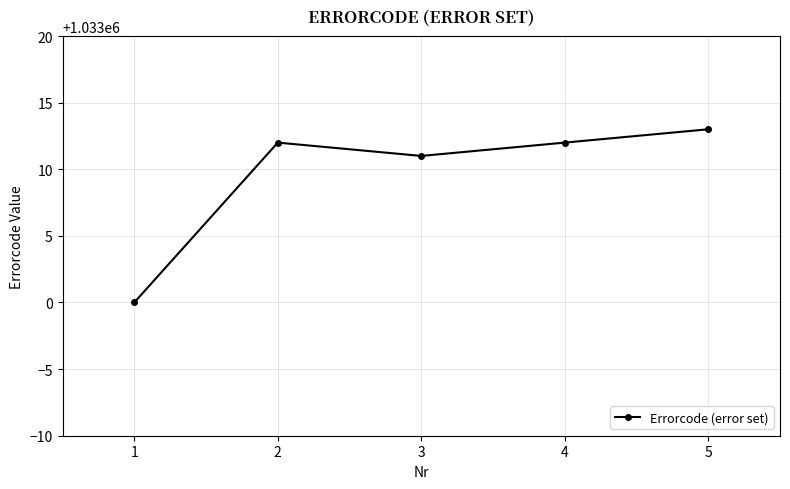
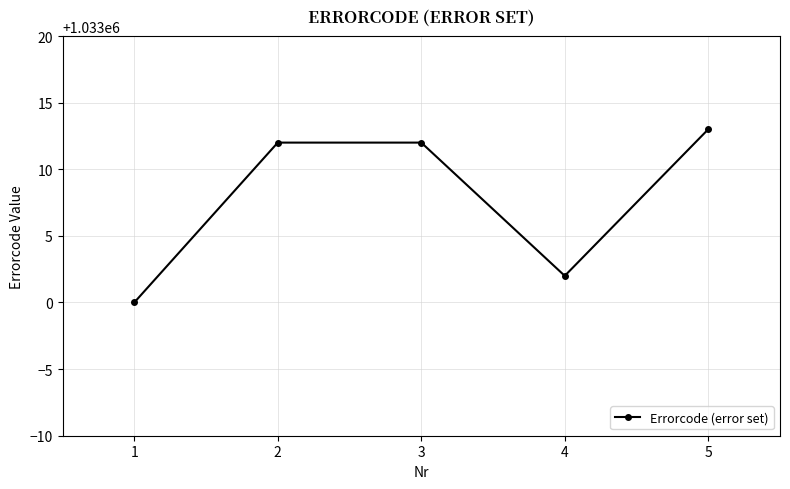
3: 1033011 -> 1033012
4: 1033012 -> 1033002
